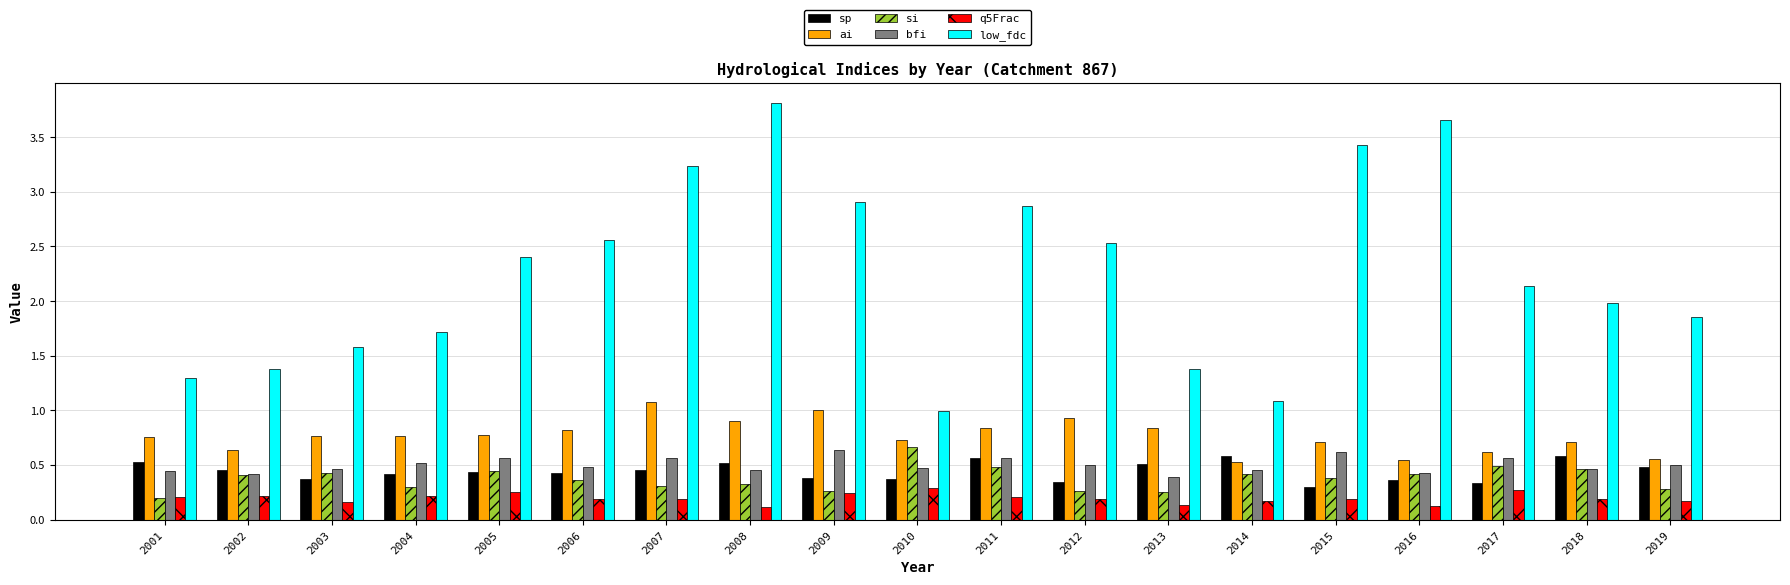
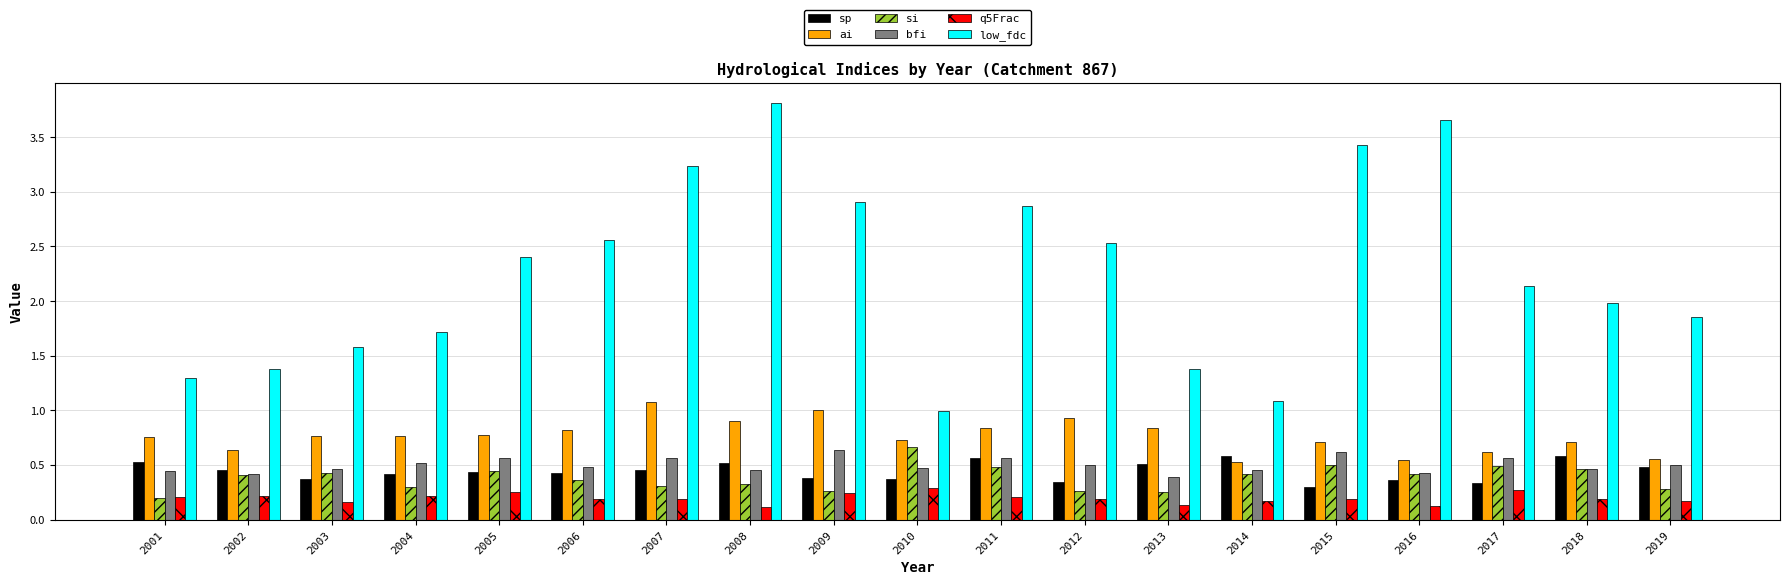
si, 2015: 0.38 -> 0.50
